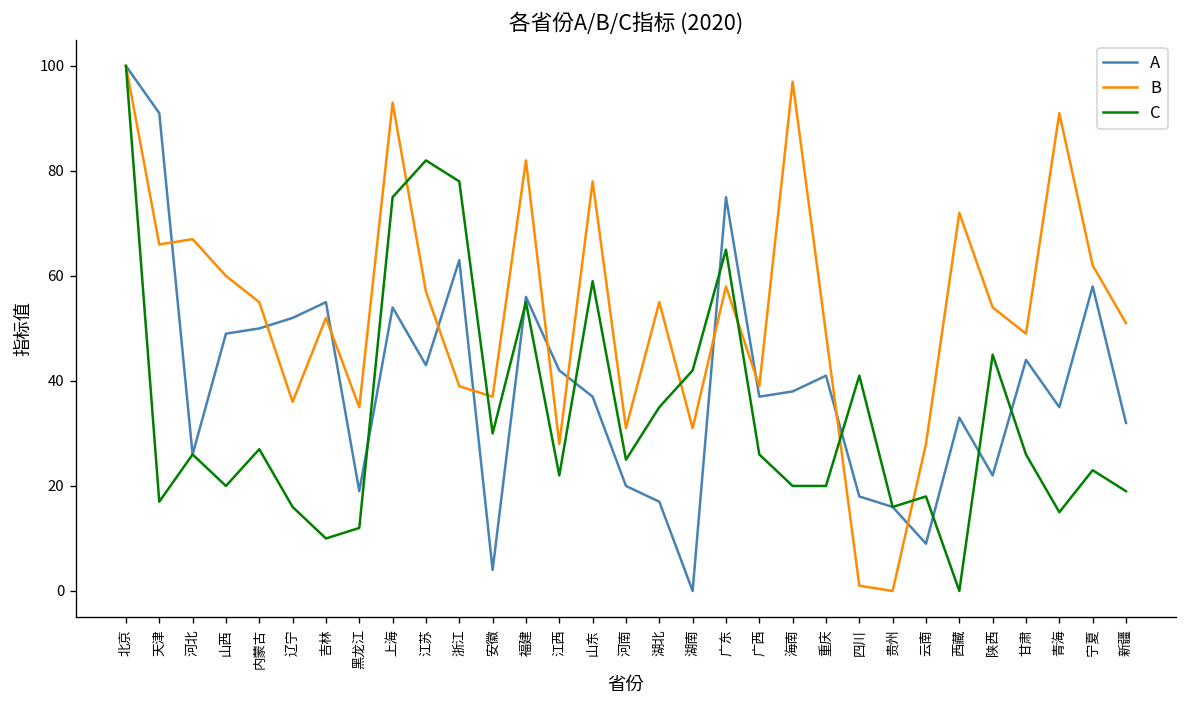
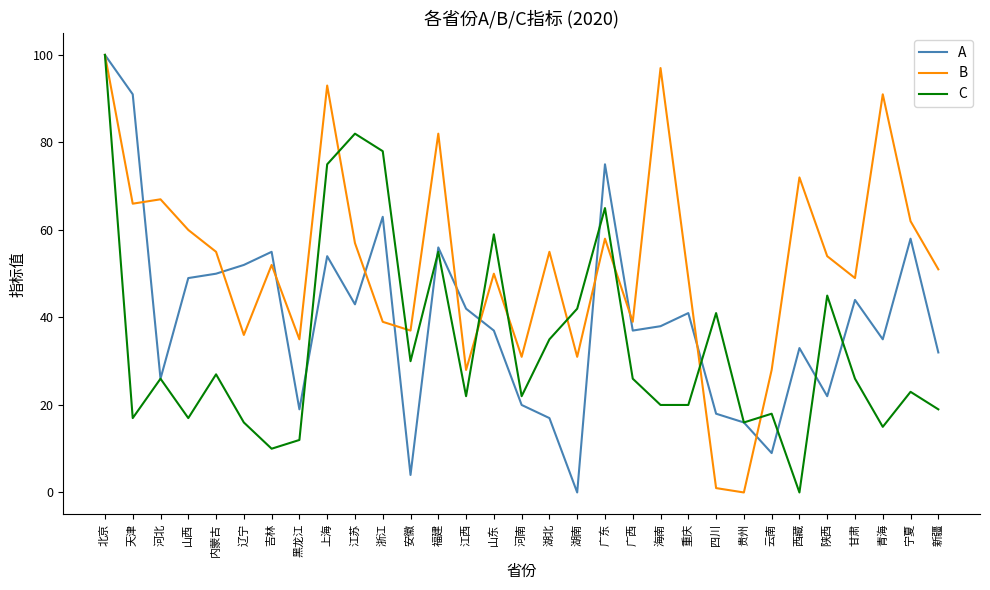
C, 山西: 20 -> 17
B, 山东: 78 -> 50
C, 河南: 25 -> 22
